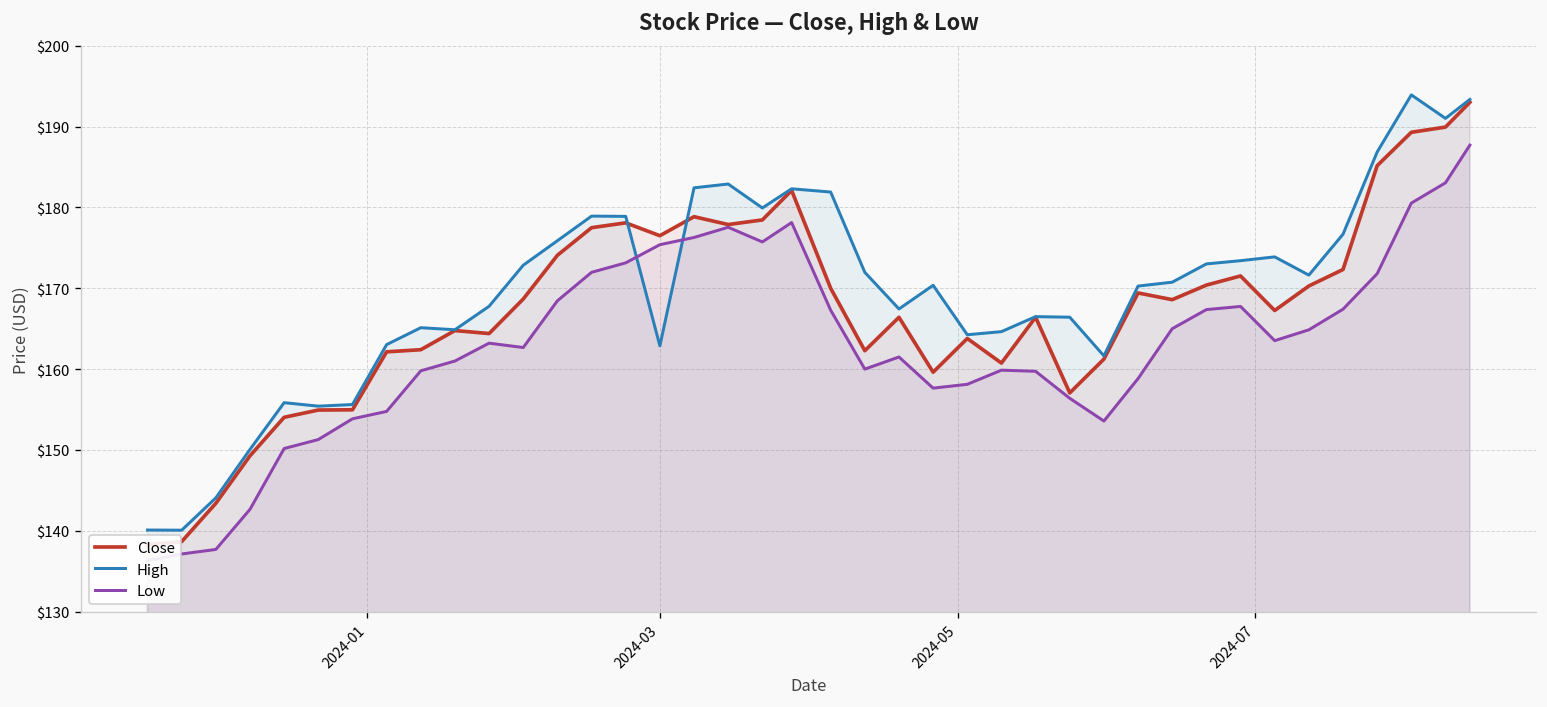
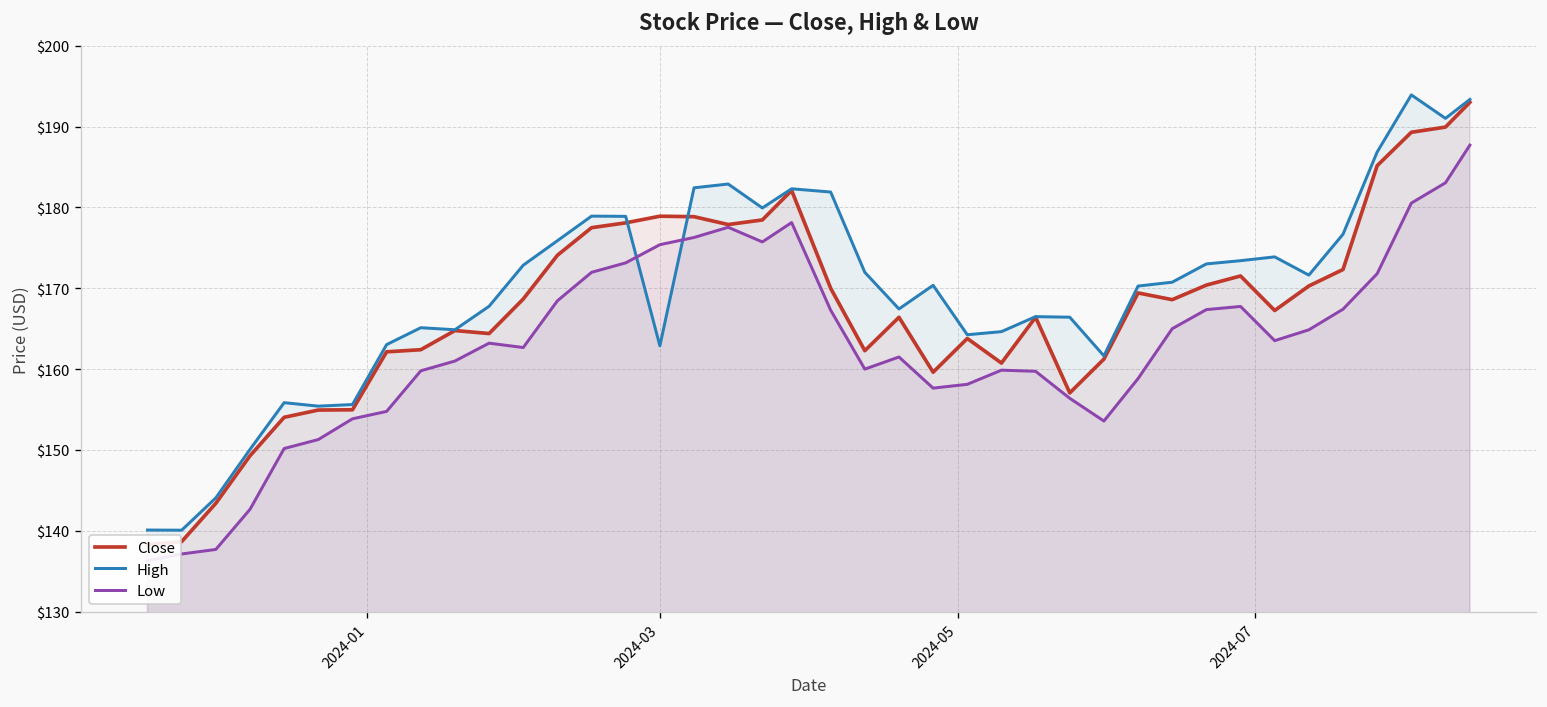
Close, 2024-03: $176 -> $179
